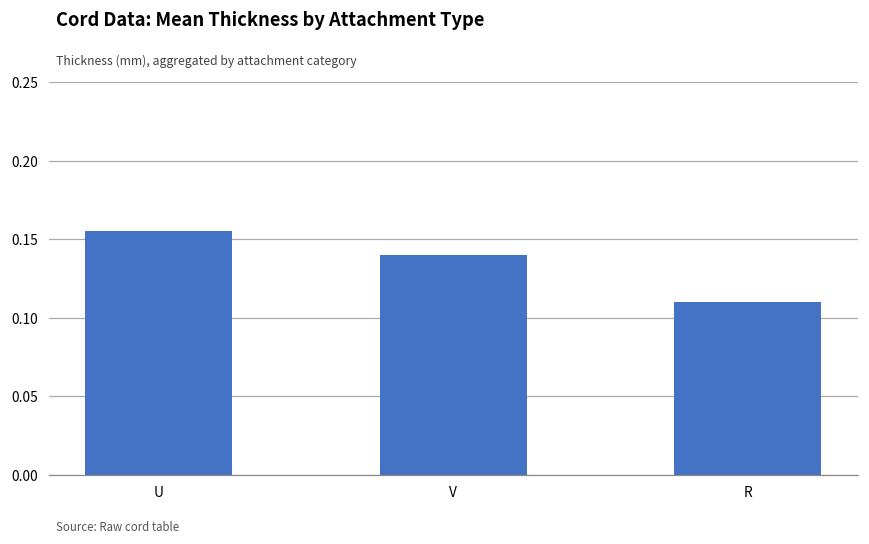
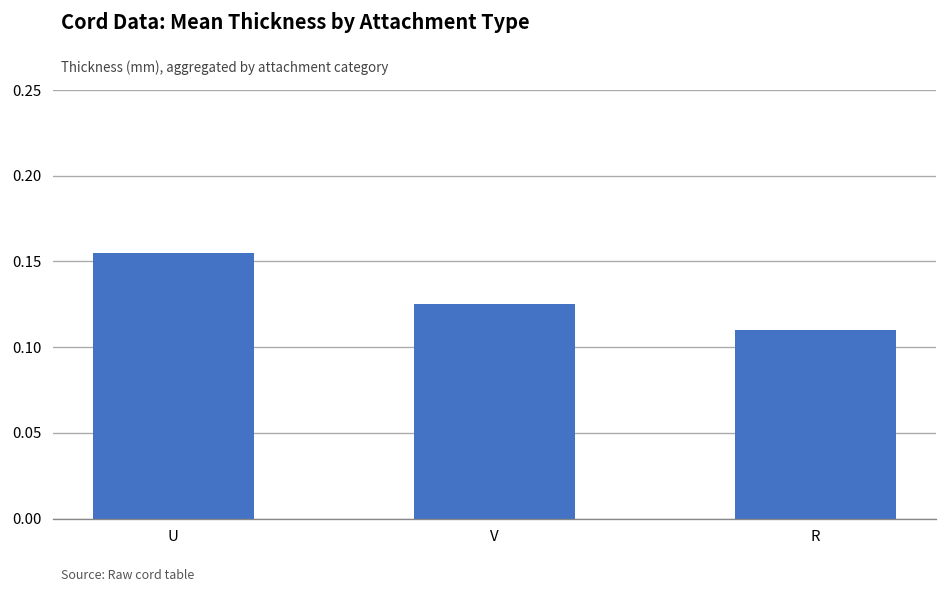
V: 0.140 -> 0.125
